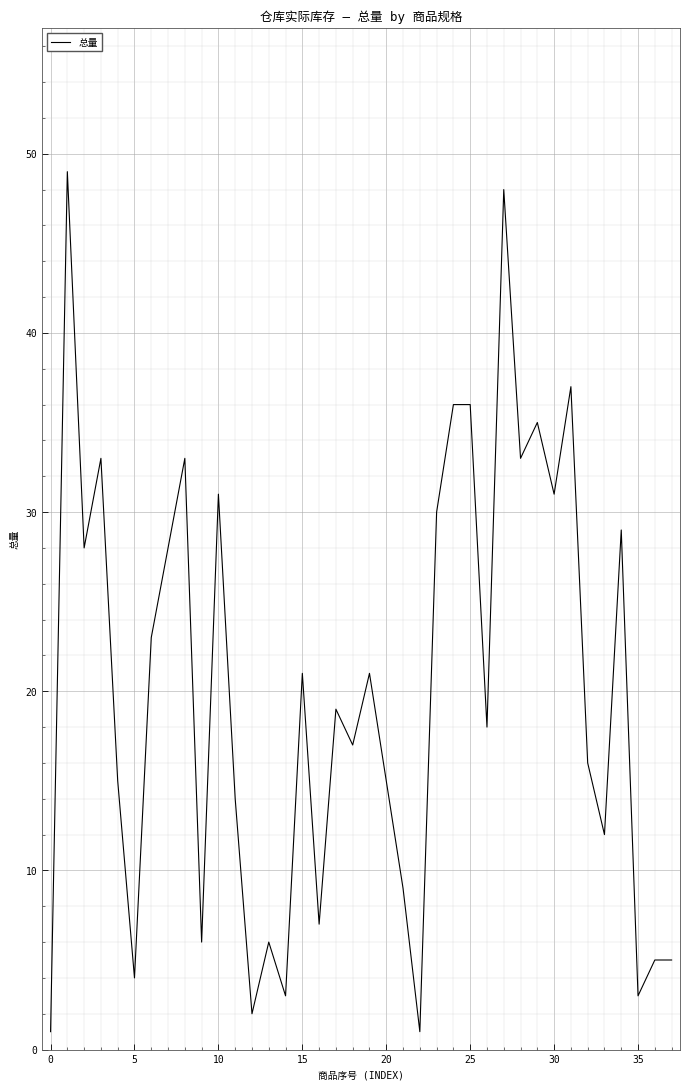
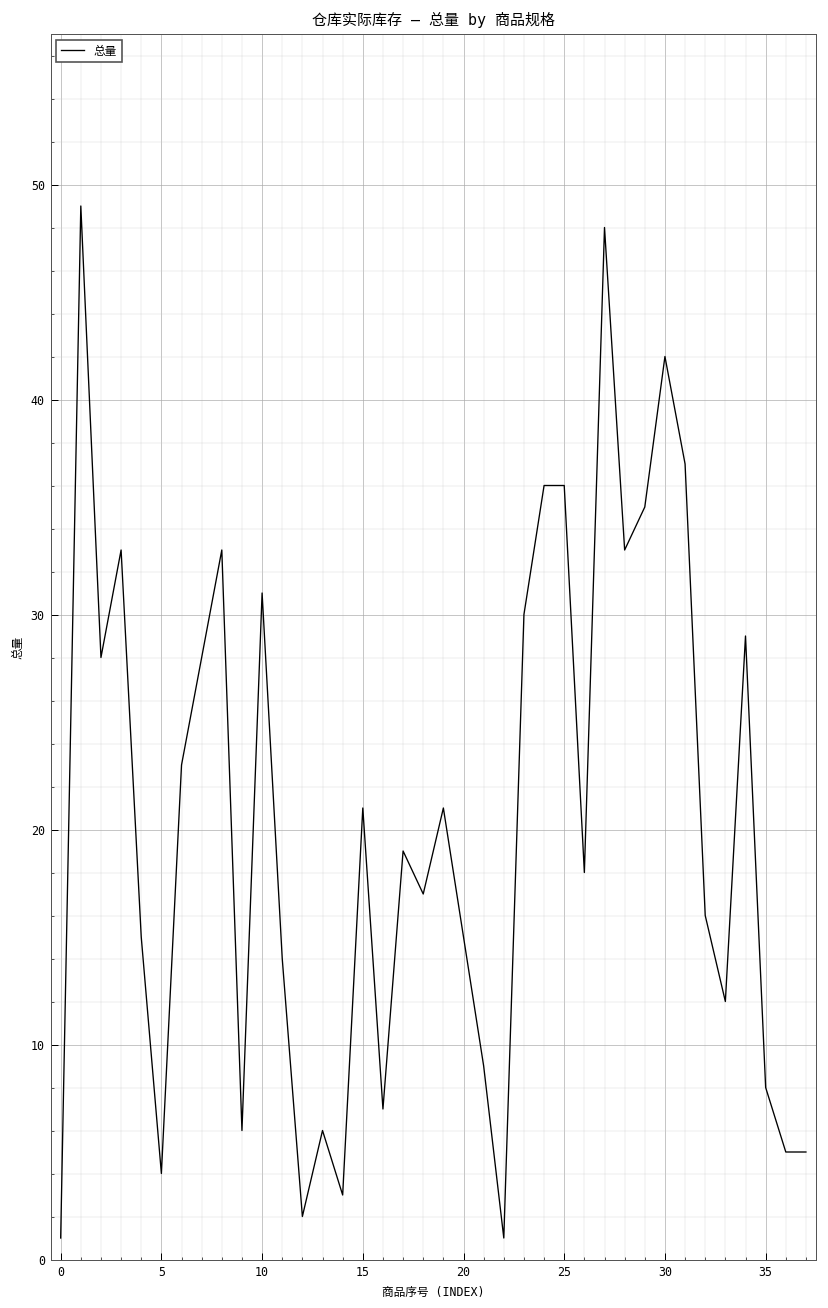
30: 31 -> 42
35: 3 -> 8
